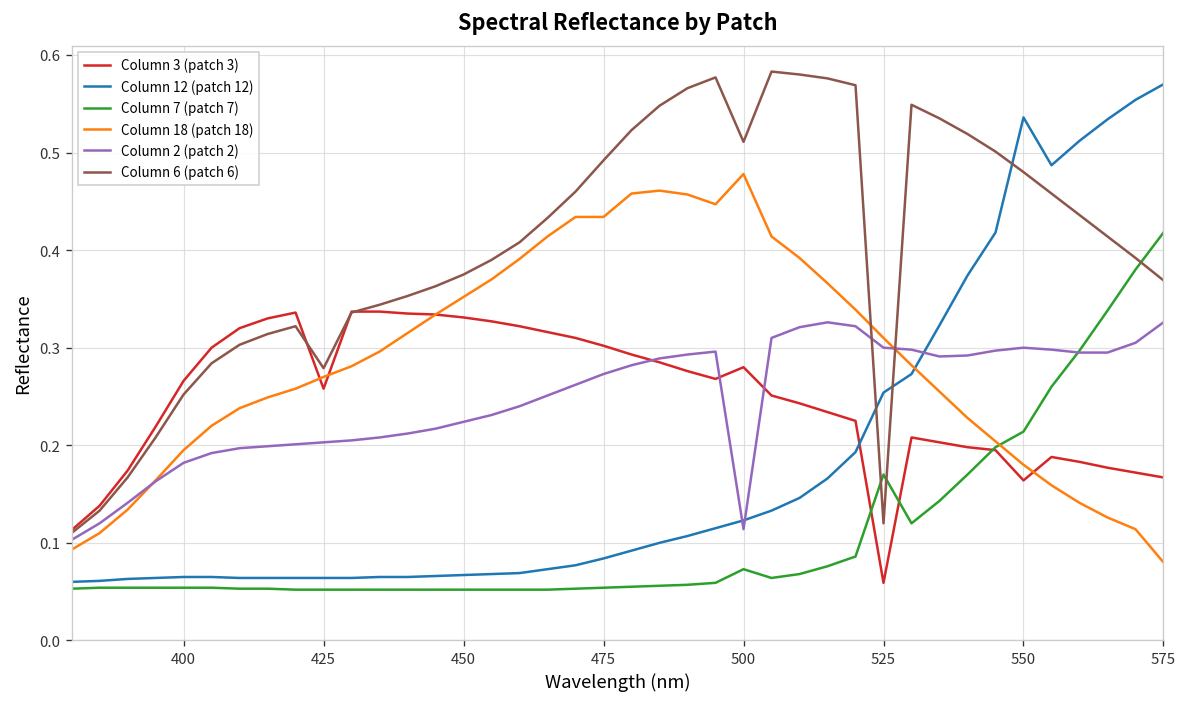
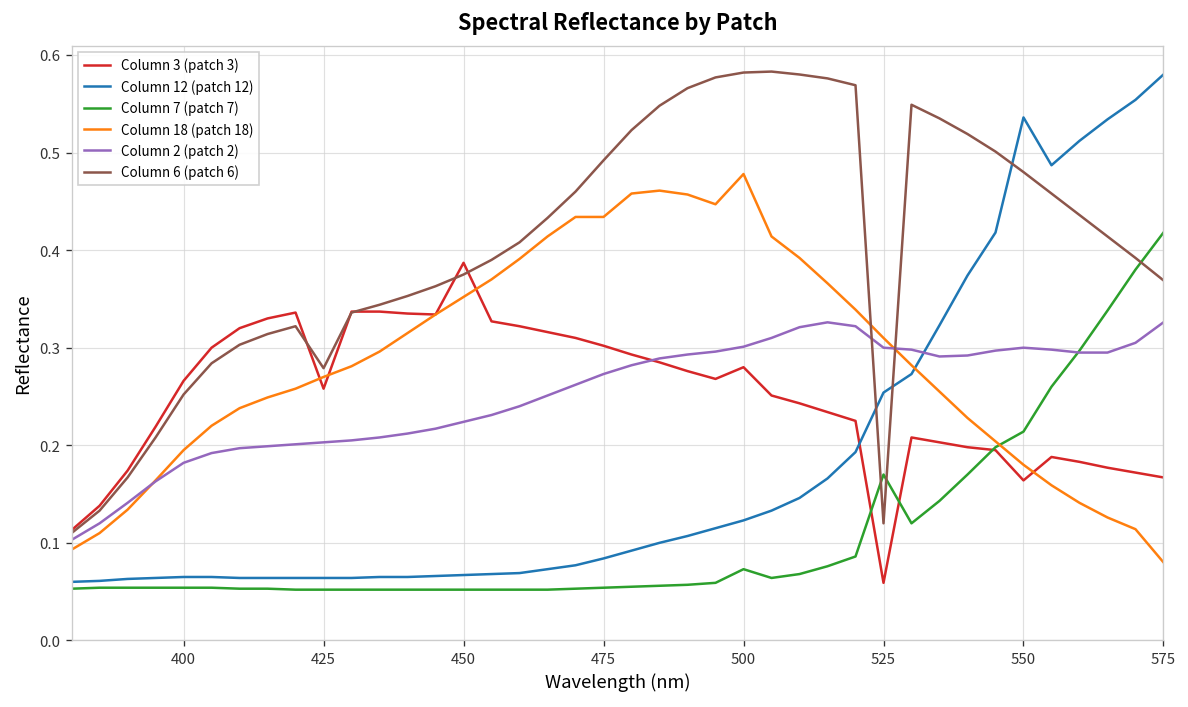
Column 3 (patch 3), 450: 0.33 -> 0.39
Column 2 (patch 2), 500: 0.11 -> 0.30
Column 6 (patch 6), 500: 0.51 -> 0.58
Column 12 (patch 12), 575: 0.57 -> 0.58
